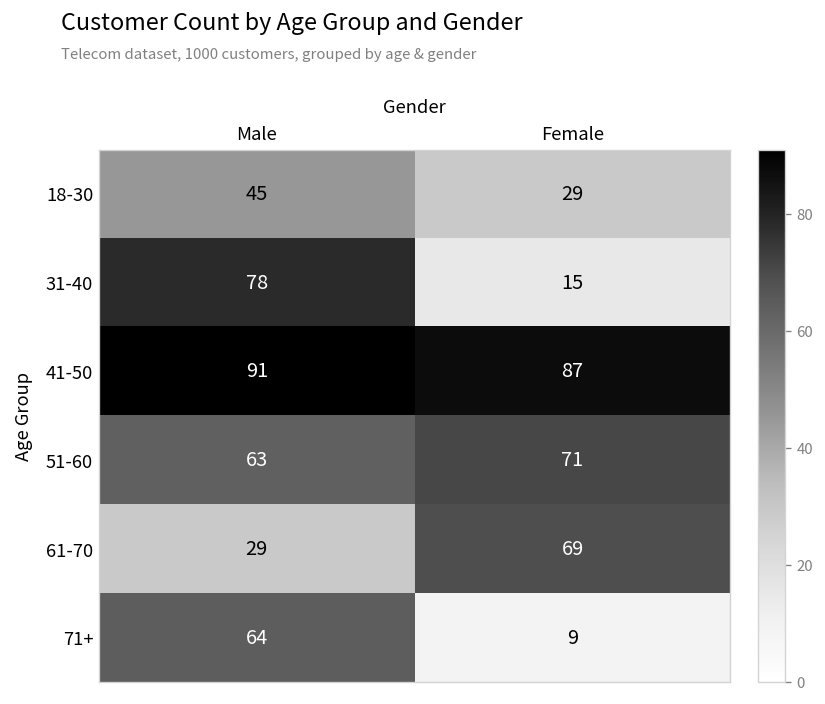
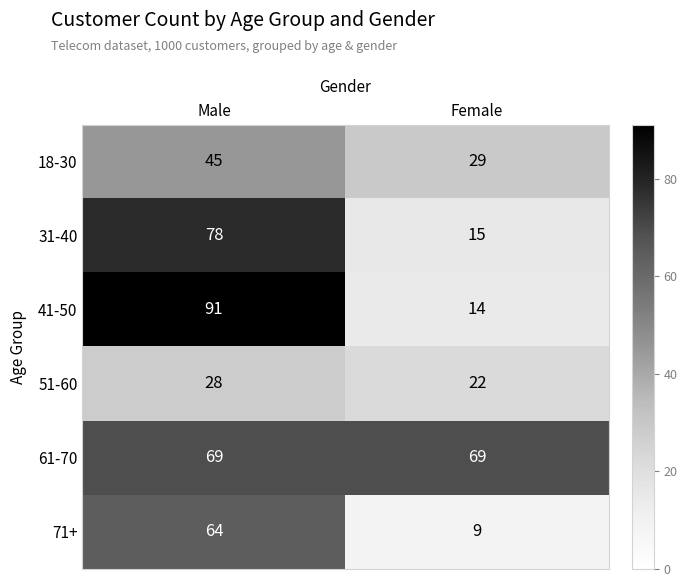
41-50, Female: 87 -> 14
51-60, Male: 63 -> 28
51-60, Female: 71 -> 22
61-70, Male: 29 -> 69
